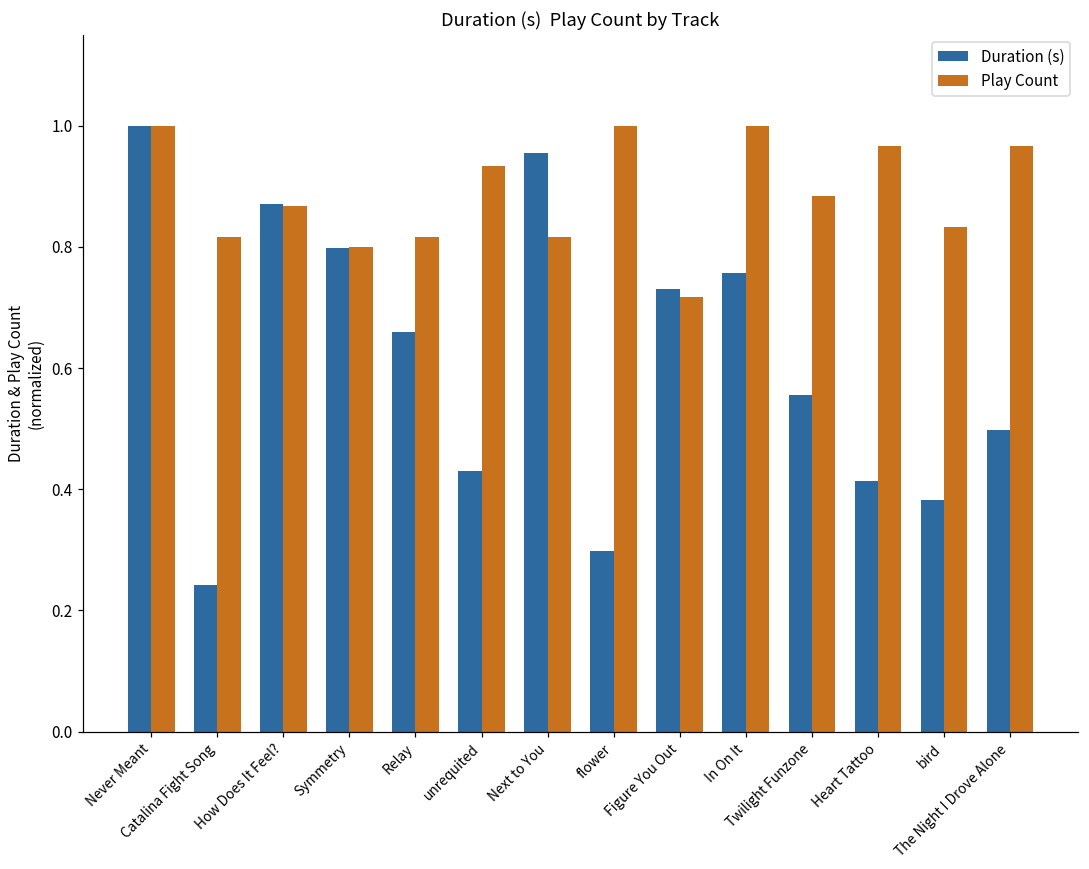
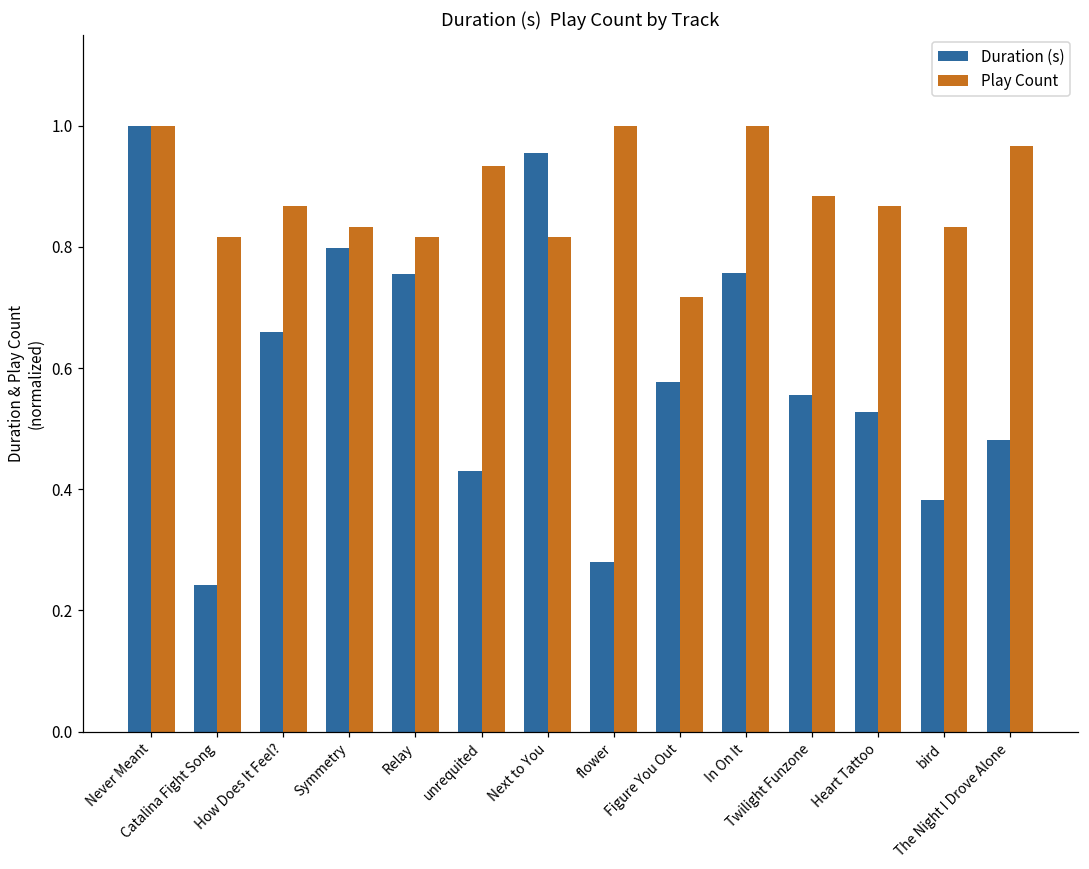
Duration (s), How Does It Feel?: 0.87 -> 0.66
Play Count, Symmetry: 0.80 -> 0.83
Duration (s), Relay: 0.66 -> 0.76
Duration (s), flower: 0.30 -> 0.28
Duration (s), Figure You Out: 0.73 -> 0.58
Duration (s), Heart Tattoo: 0.41 -> 0.53
Play Count, Heart Tattoo: 0.97 -> 0.87
Duration (s), The Night I Drove Alone: 0.50 -> 0.48
